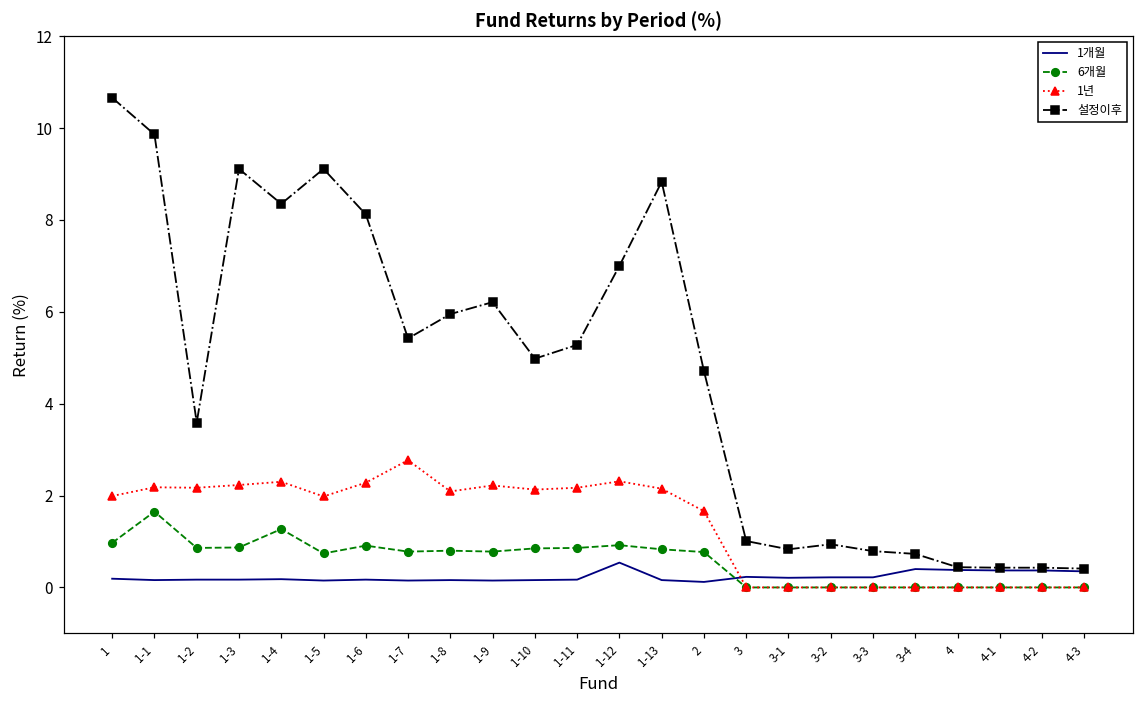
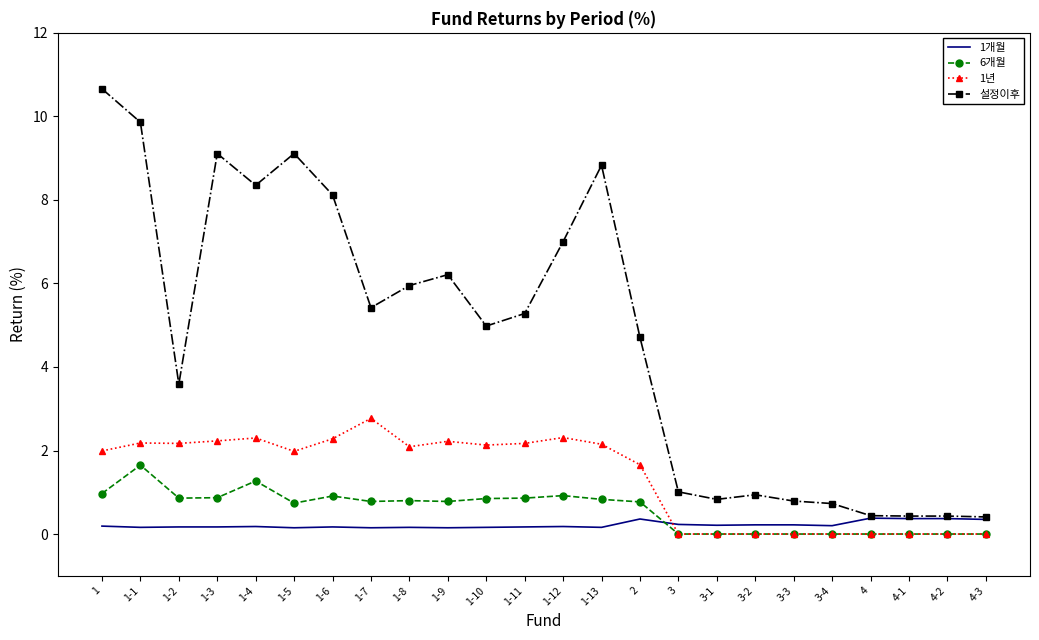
1개월, 1-12: 0.5 -> 0.2
1개월, 2: 0.1 -> 0.4
1개월, 3-4: 0.4 -> 0.2
